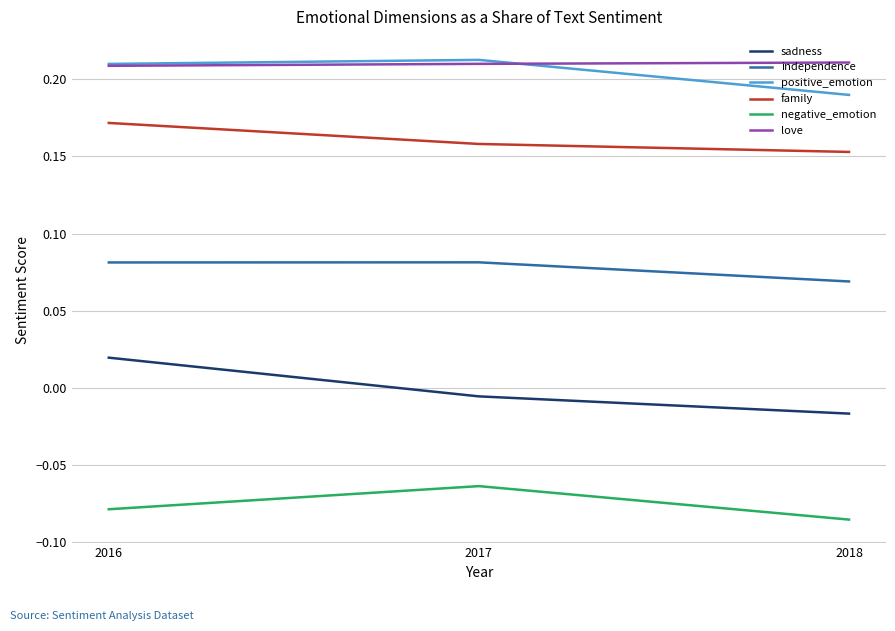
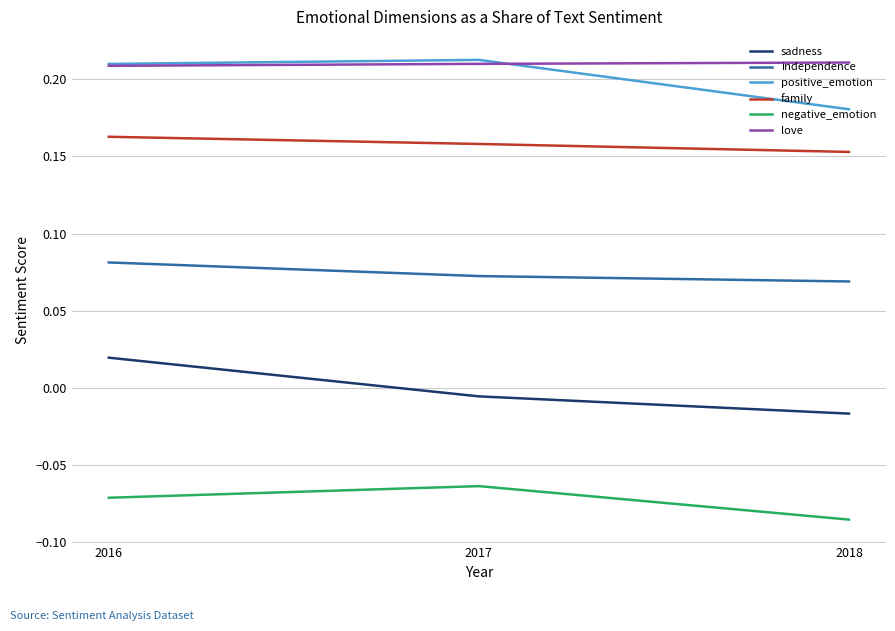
family, 2016: 0.172 -> 0.163
negative_emotion, 2016: -0.079 -> -0.071
independence, 2017: 0.081 -> 0.072
positive_emotion, 2018: 0.190 -> 0.181
